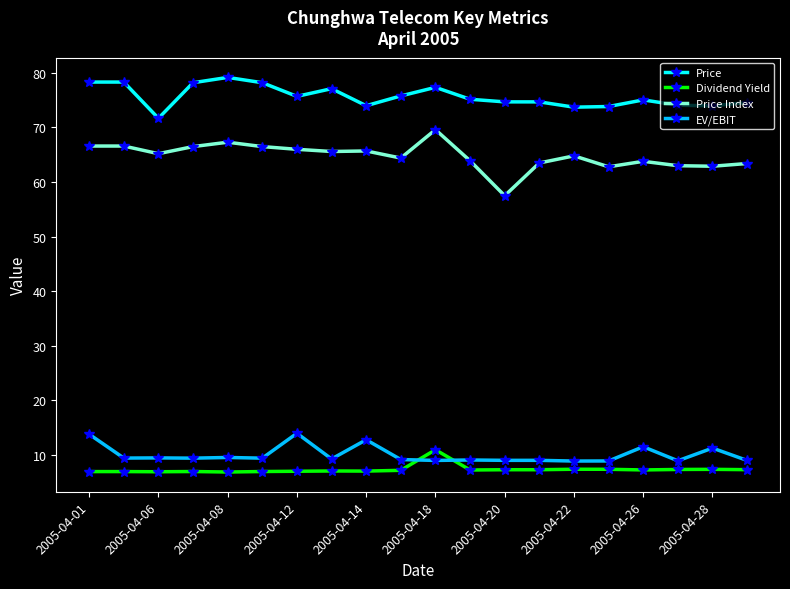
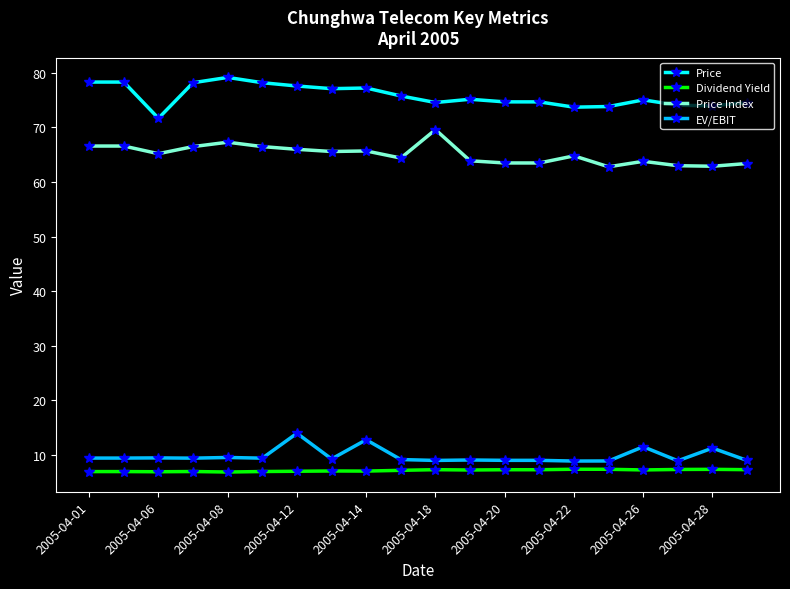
EV/EBIT, 2005-04-01: 14 -> 9
Price, 2005-04-12: 76 -> 78
Price, 2005-04-14: 74 -> 77
Price, 2005-04-18: 77 -> 75
Dividend Yield, 2005-04-18: 11 -> 7
Price Index, 2005-04-20: 58 -> 64
